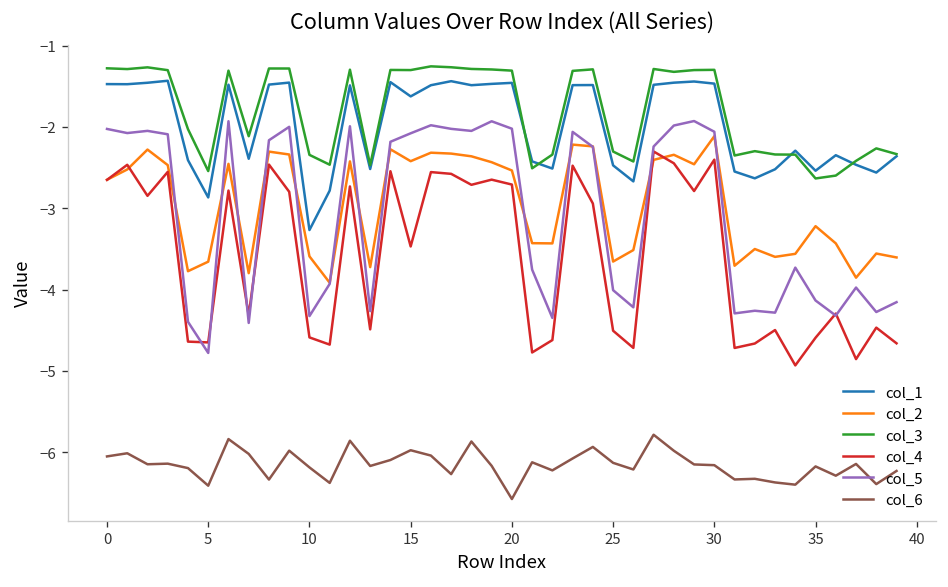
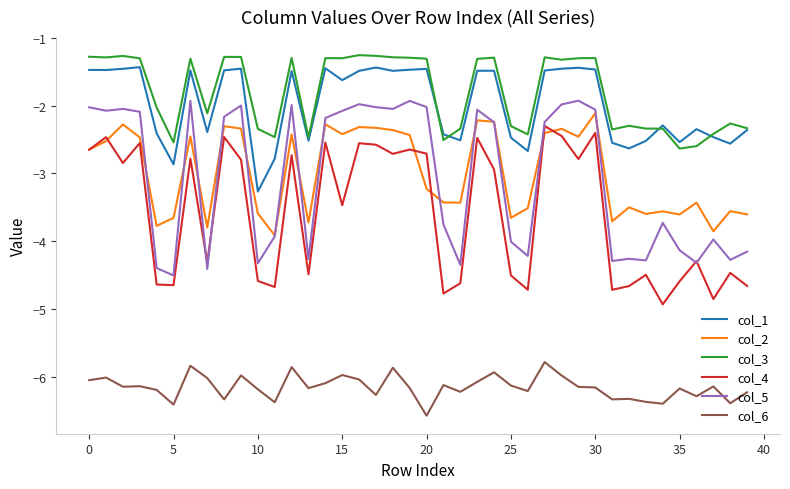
col_5, 5: -4.8 -> -4.5
col_2, 20: -2.5 -> -3.2
col_2, 35: -3.2 -> -3.6
